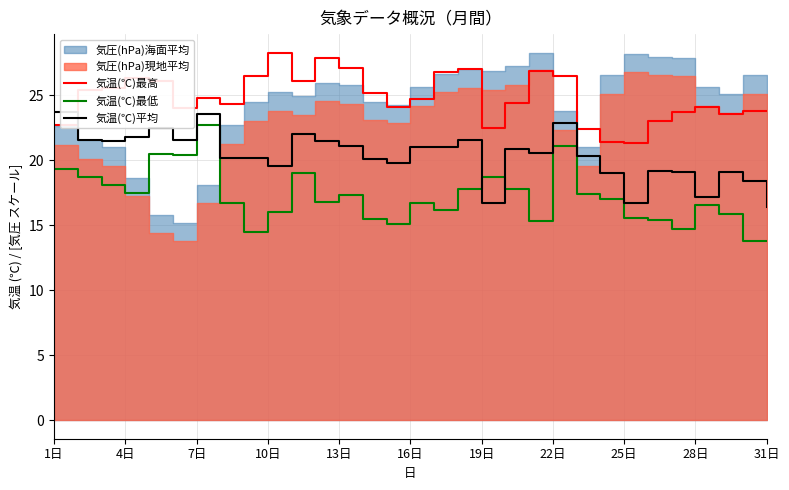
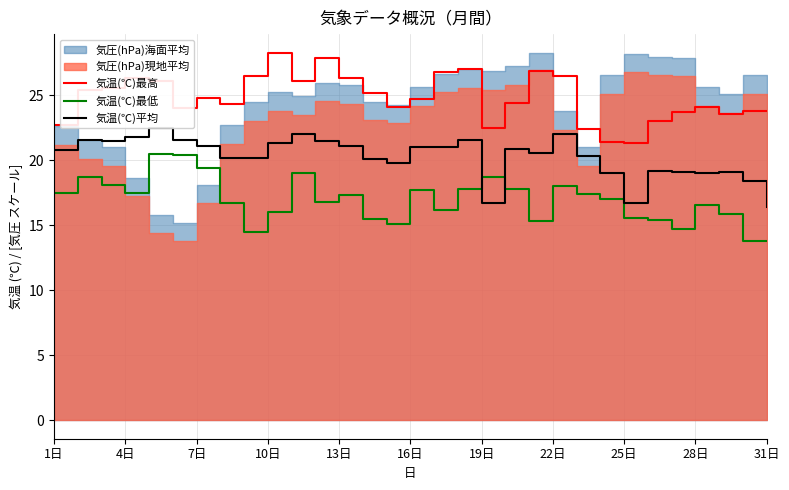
気温(℃)最低, 1日: 19.3 -> 17.5
気温(℃)平均, 1日: 23.7 -> 20.8
気温(℃)最低, 7日: 22.7 -> 19.4
気温(℃)平均, 7日: 23.6 -> 21.1
気温(℃)平均, 10日: 19.6 -> 21.3
気温(℃)最高, 13日: 27.1 -> 26.3
気温(℃)最低, 16日: 16.7 -> 17.7
気温(℃)最低, 22日: 21.1 -> 18.0
気温(℃)平均, 22日: 22.9 -> 22.0
気温(℃)平均, 28日: 17.2 -> 19.0
